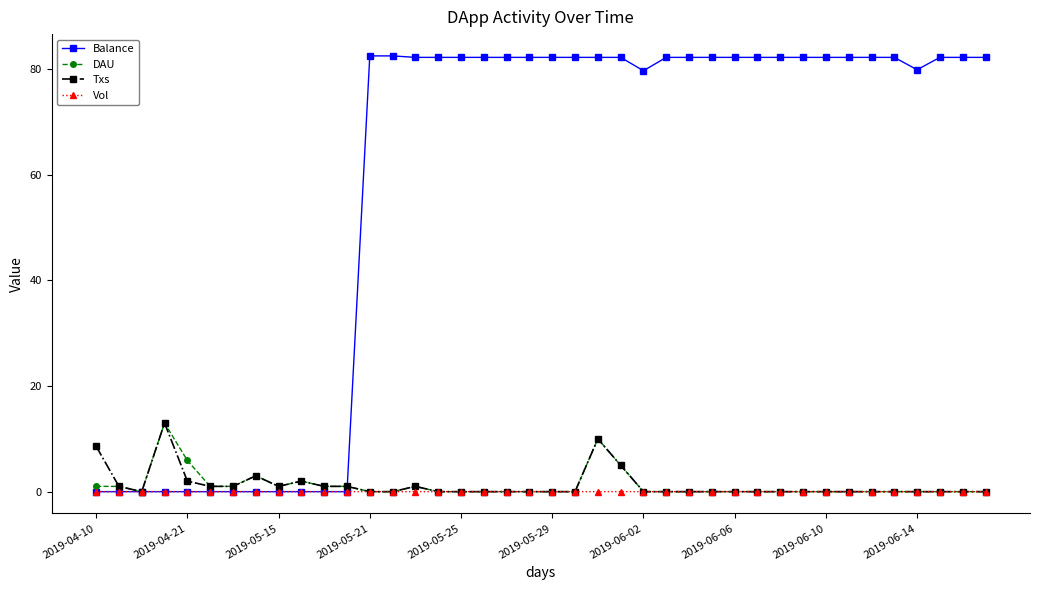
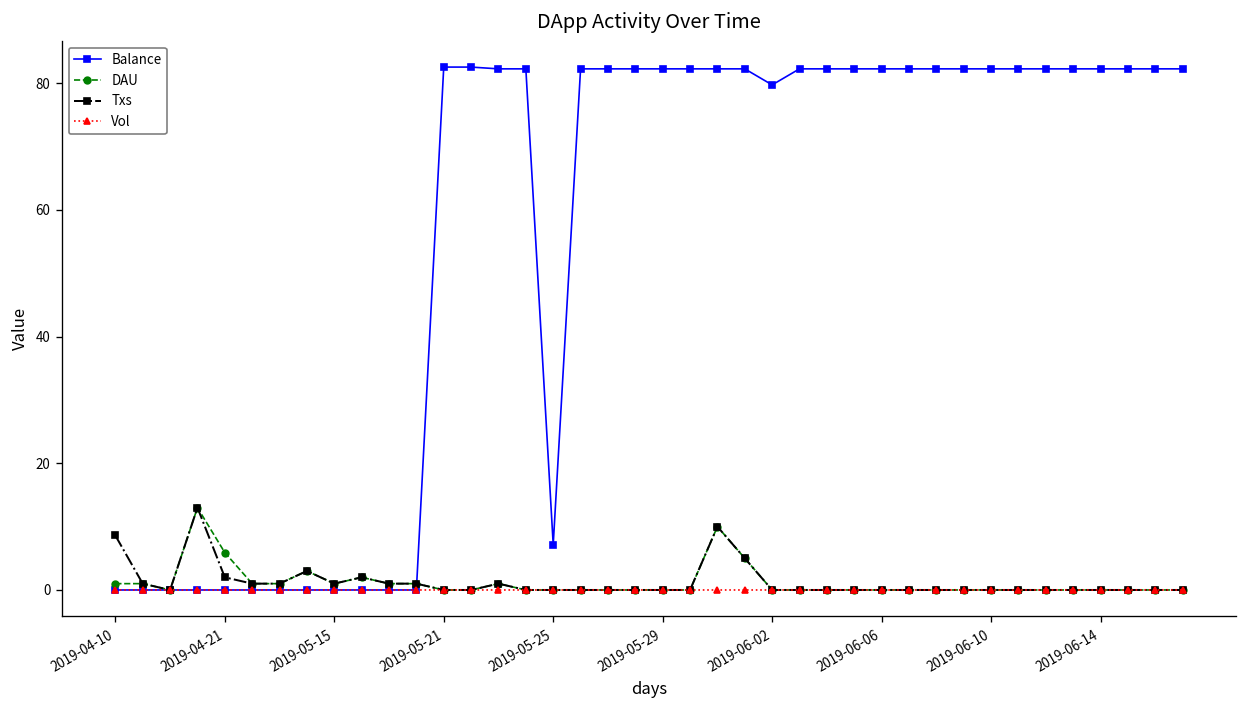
Balance, 2019-05-25: 82 -> 7
Balance, 2019-06-14: 80 -> 82
